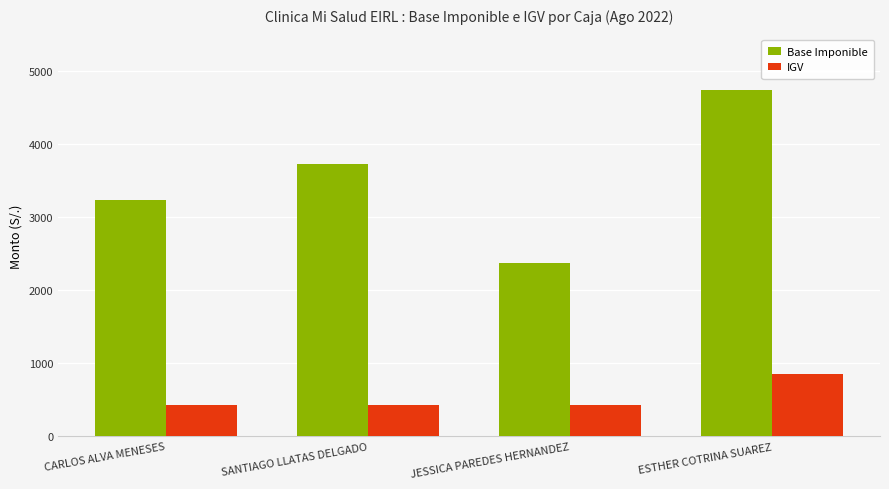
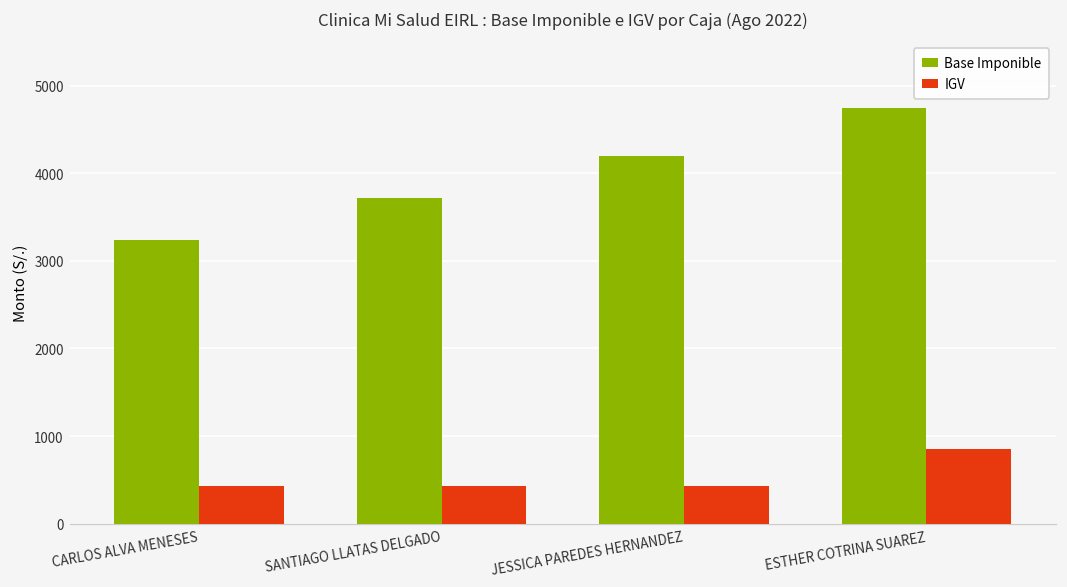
Base Imponible, JESSICA PAREDES HERNANDEZ: 2400 -> 4200
